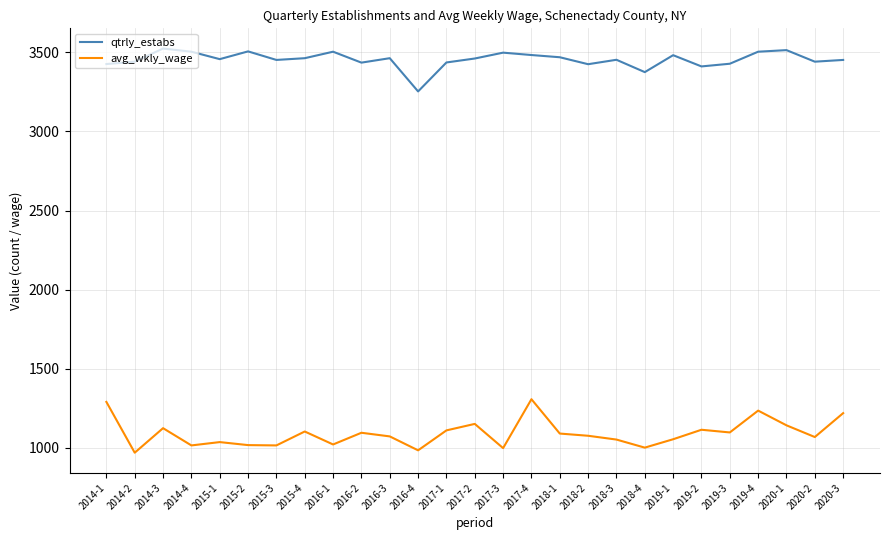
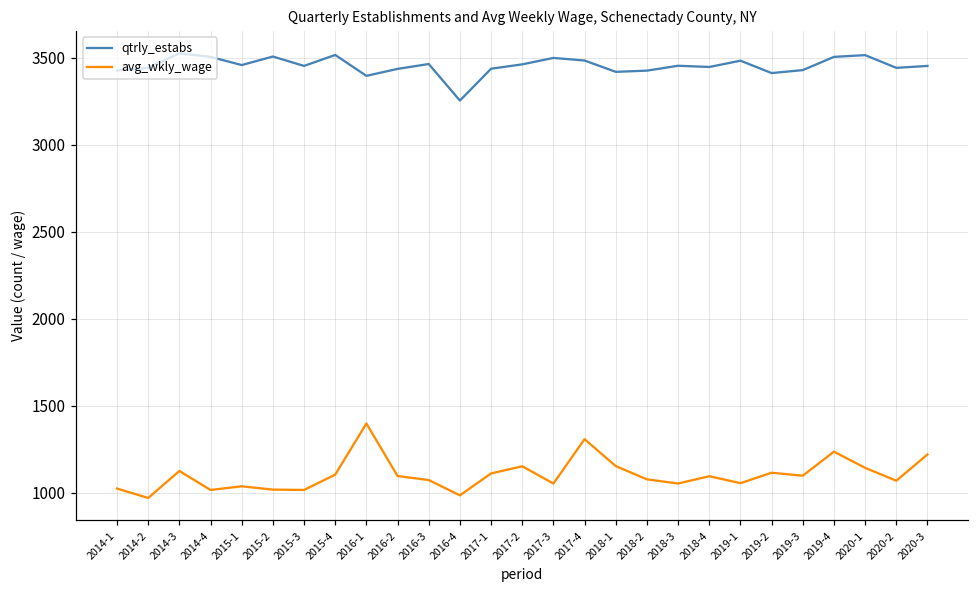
avg_wkly_wage, 2014-1: 1290 -> 1020
qtrly_estabs, 2015-4: 3460 -> 3520
qtrly_estabs, 2016-1: 3500 -> 3400
avg_wkly_wage, 2016-1: 1020 -> 1400
avg_wkly_wage, 2017-3: 1000 -> 1050
qtrly_estabs, 2018-1: 3470 -> 3420
avg_wkly_wage, 2018-1: 1090 -> 1150
qtrly_estabs, 2018-4: 3380 -> 3450
avg_wkly_wage, 2018-4: 1000 -> 1100
